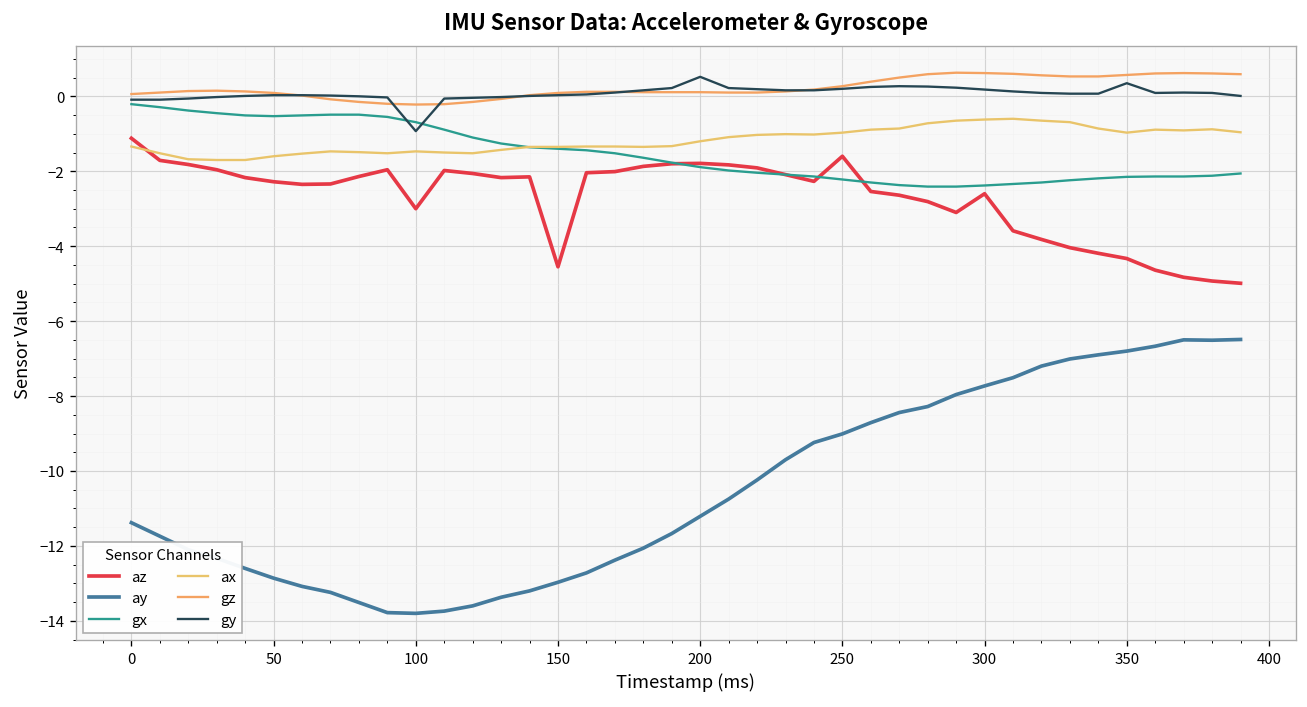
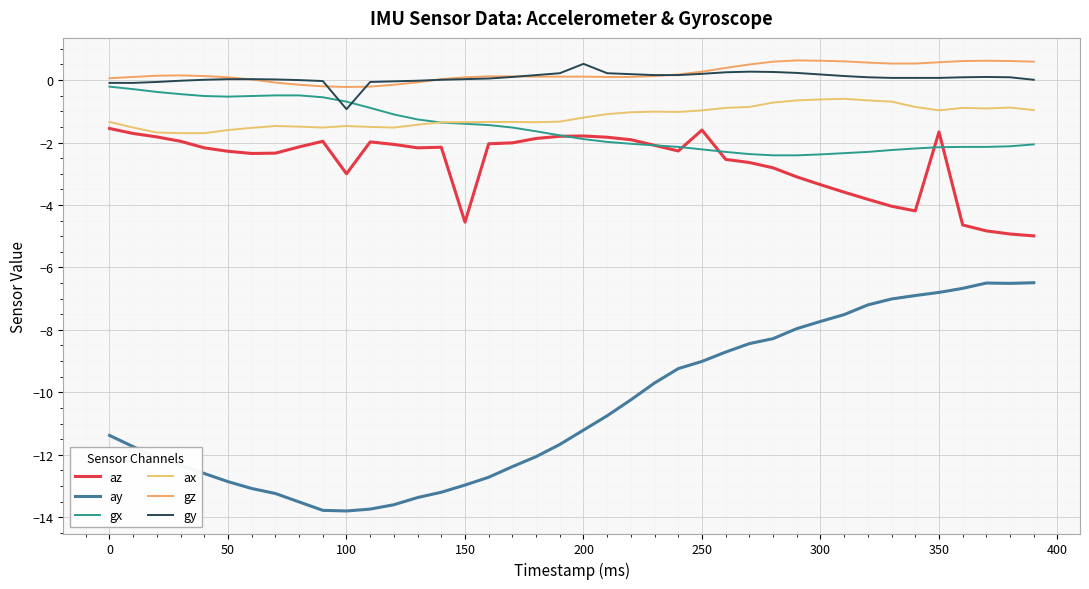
az, 0: -1.1 -> -1.6
az, 300: -2.6 -> -3.4
az, 350: -4.3 -> -1.7
gy, 350: 0.4 -> 0.1
